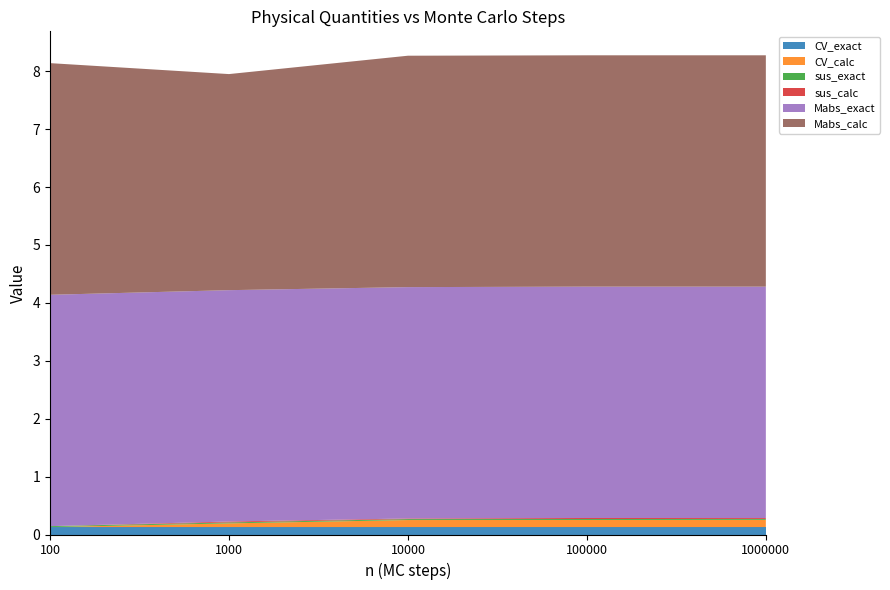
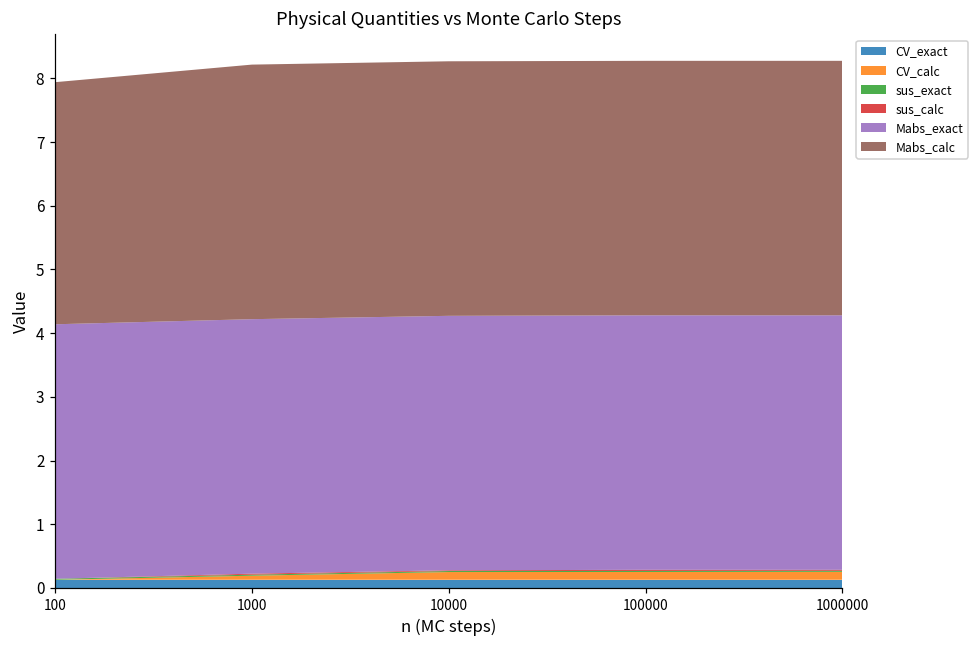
Mabs_calc, 100: 4.0 -> 3.8
Mabs_calc, 1000: 3.7 -> 4.0
